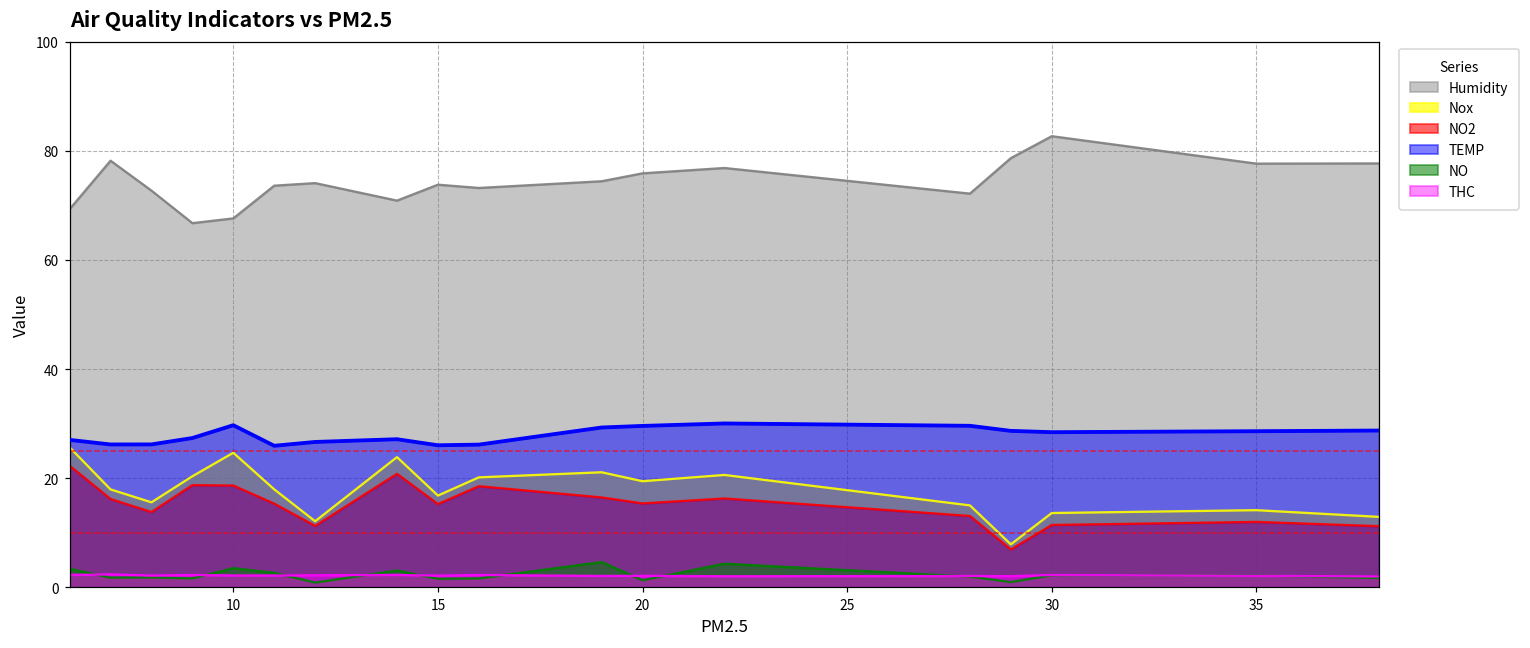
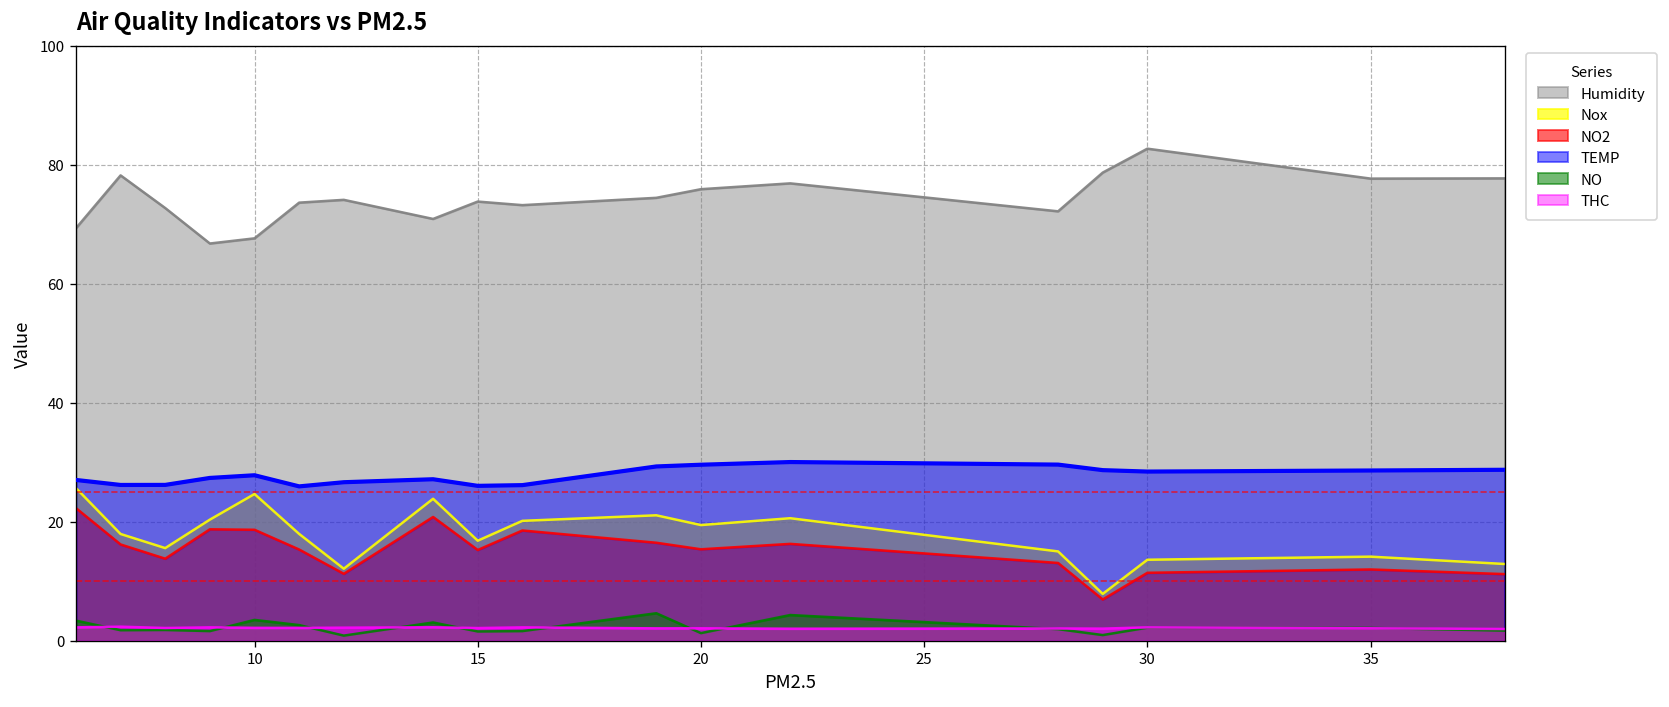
TEMP, 10: 30 -> 28
